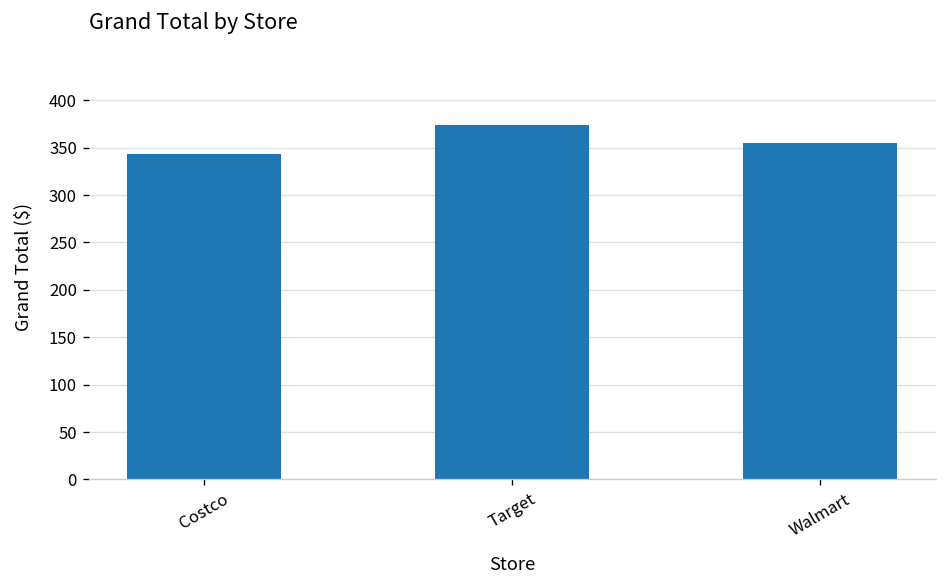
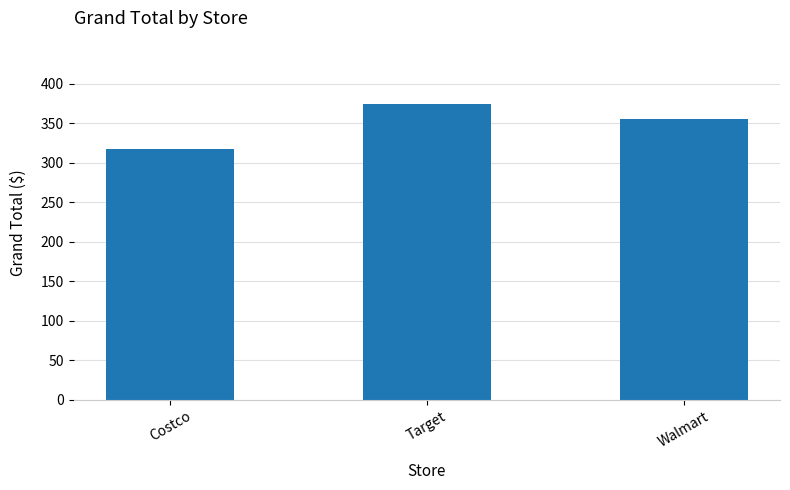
Costco: 340 -> 320
